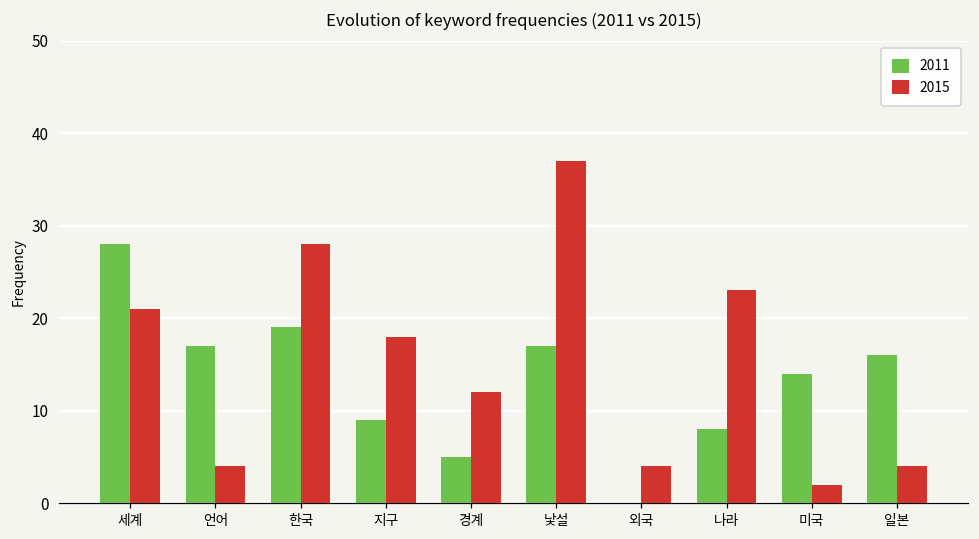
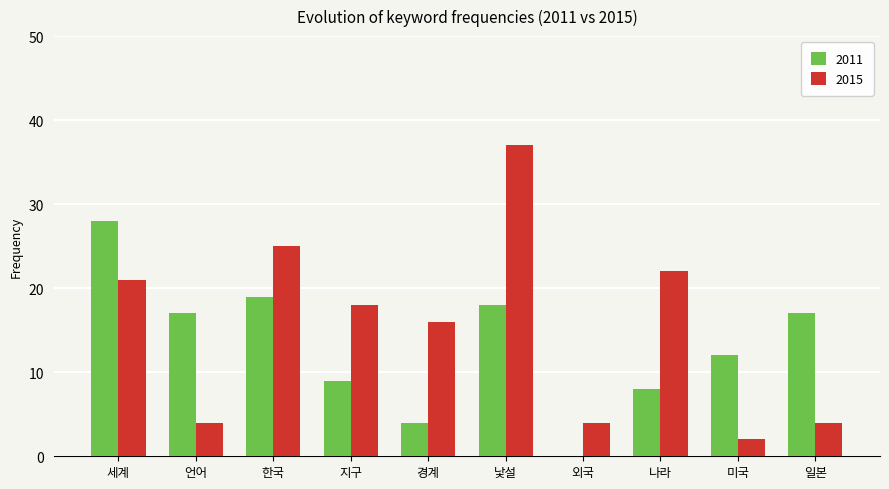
2015, 한국: 28 -> 25
2011, 경계: 5 -> 4
2015, 경계: 12 -> 16
2011, 낯설: 17 -> 18
2015, 나라: 23 -> 22
2011, 미국: 14 -> 12
2011, 일본: 16 -> 17
